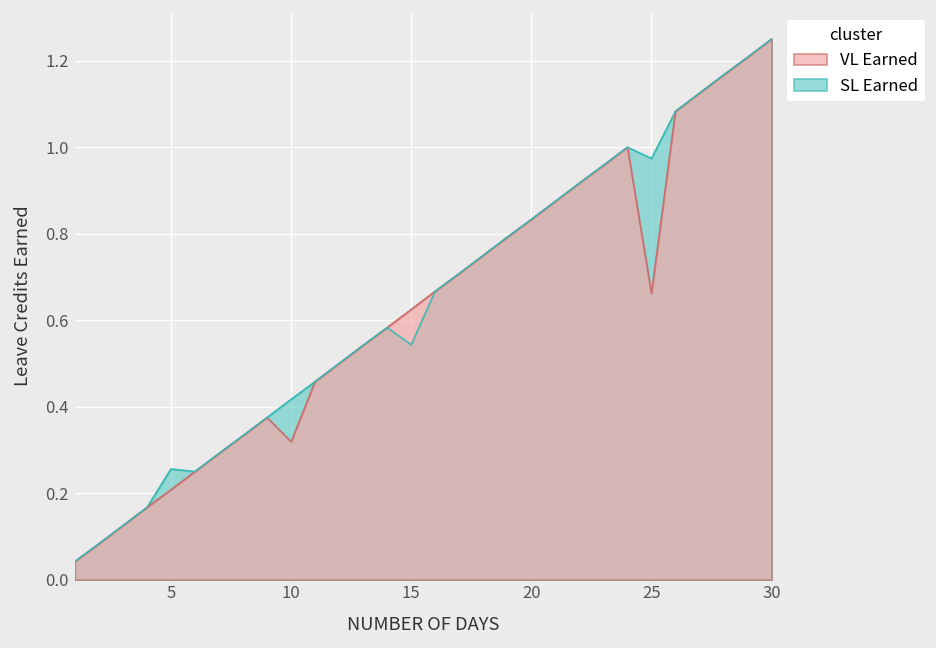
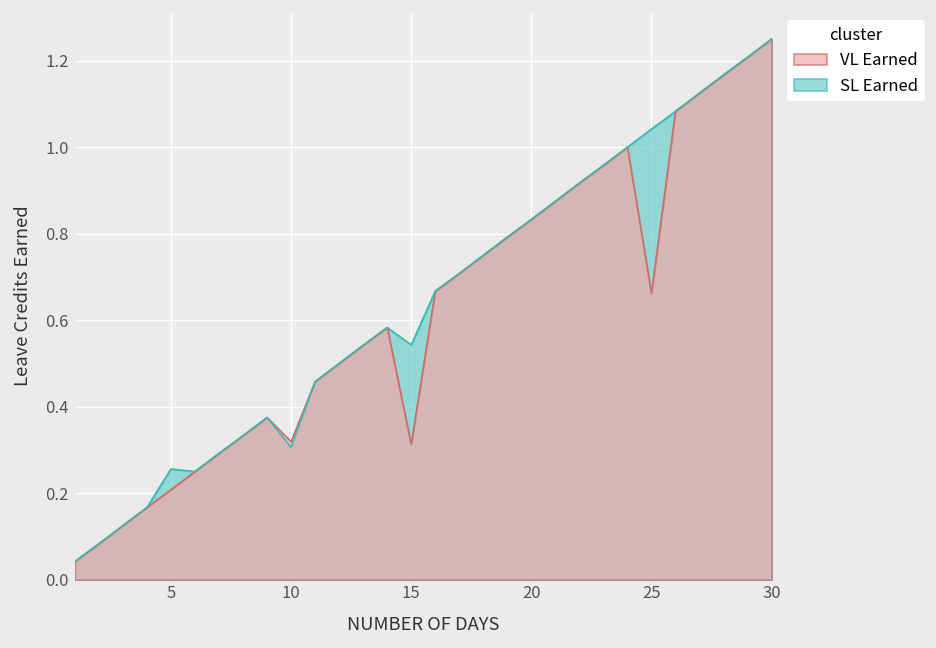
SL Earned, 10: 0.42 -> 0.31
VL Earned, 15: 0.63 -> 0.31
SL Earned, 25: 0.97 -> 1.04
